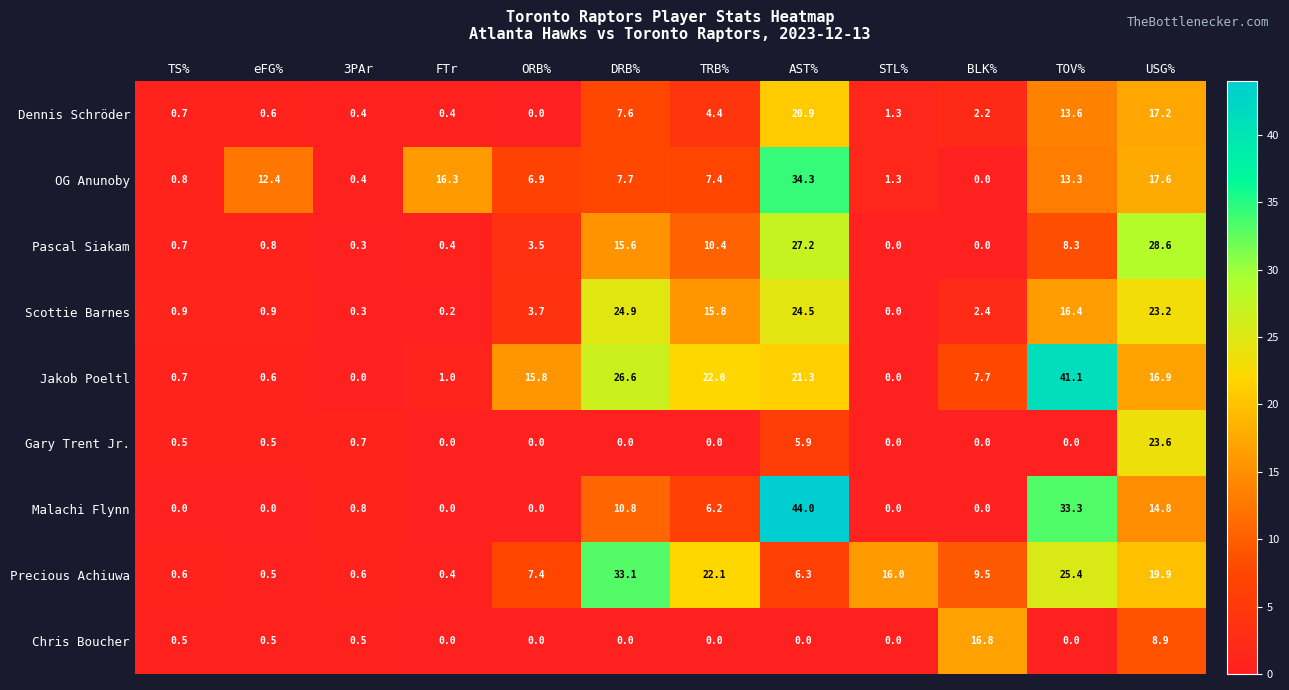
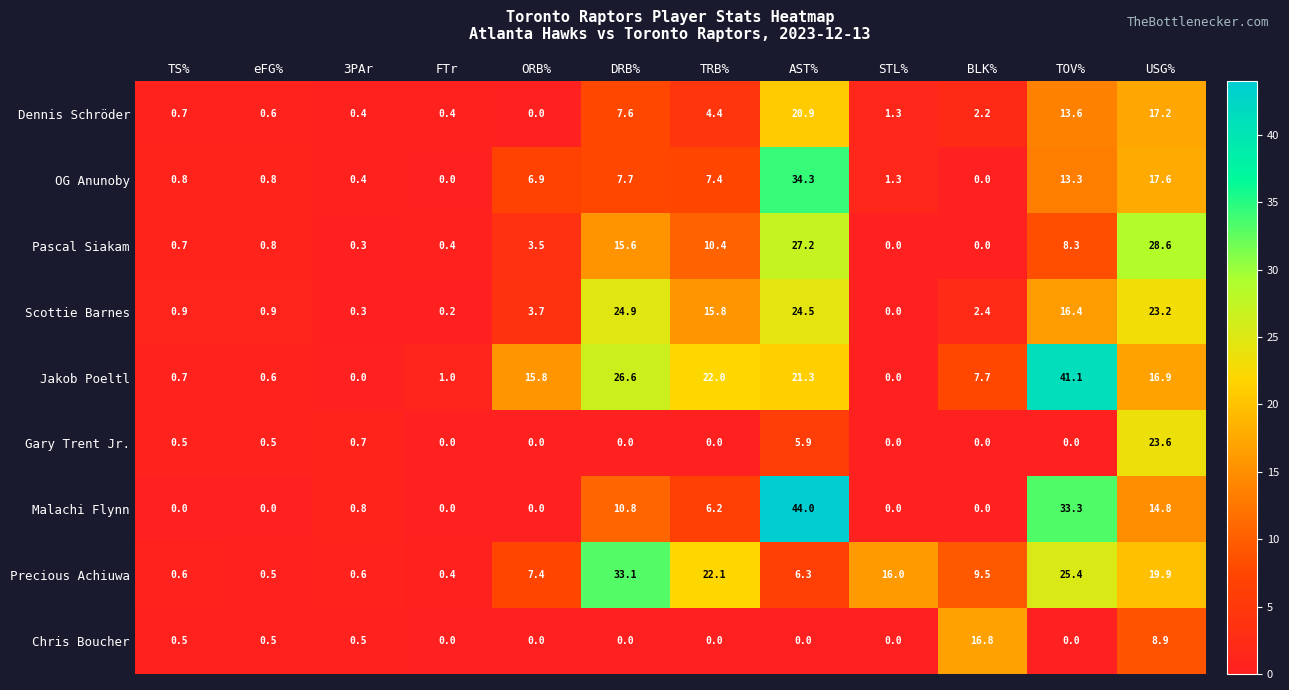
OG Anunoby, eFG%: 12.4 -> 0.8
OG Anunoby, FTr: 16.3 -> 0.0
